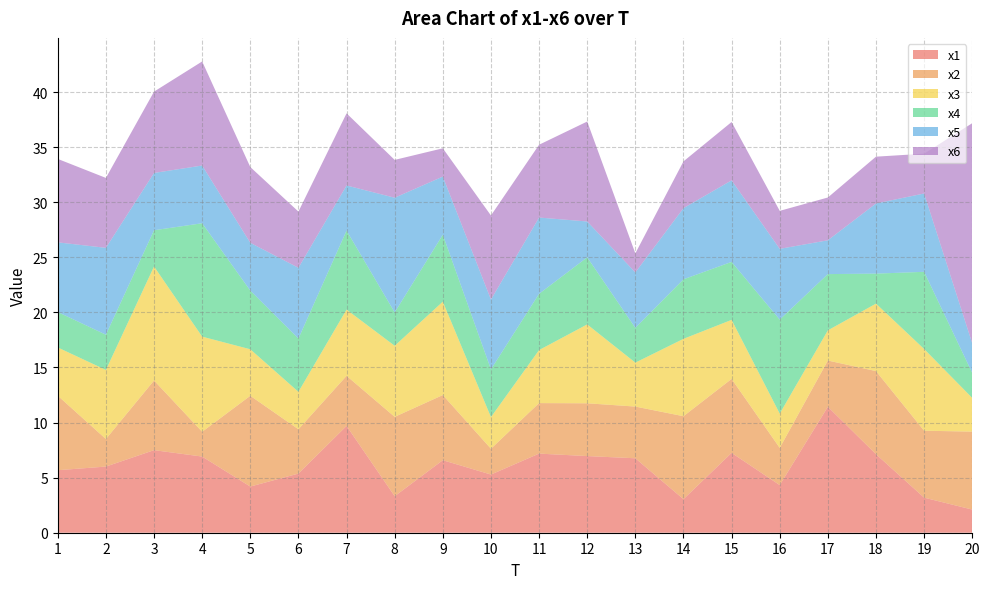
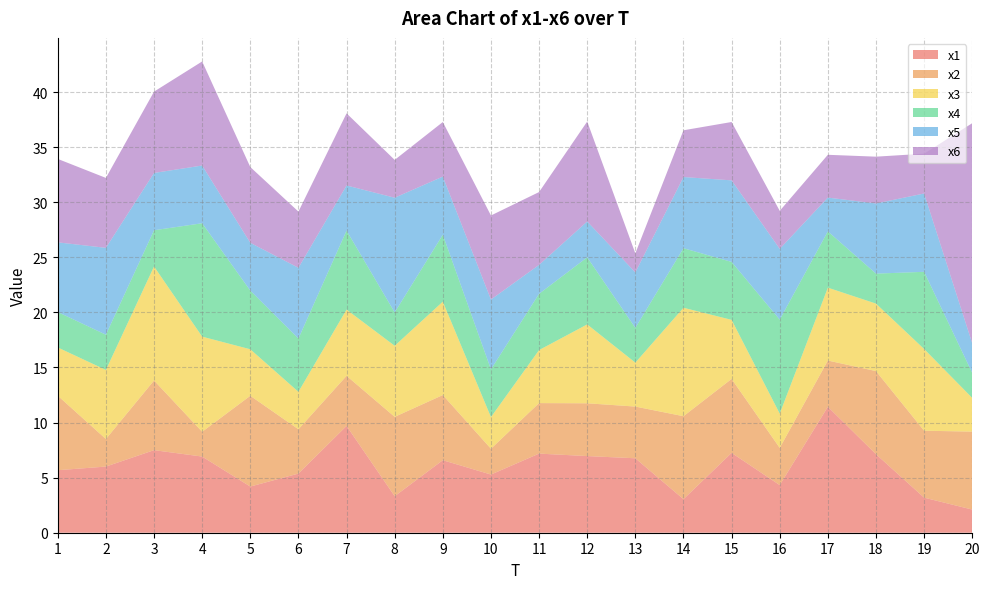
x6, 9: 2.6 -> 5.0
x5, 11: 6.9 -> 2.6
x3, 14: 7.0 -> 9.8
x3, 17: 2.7 -> 6.6
